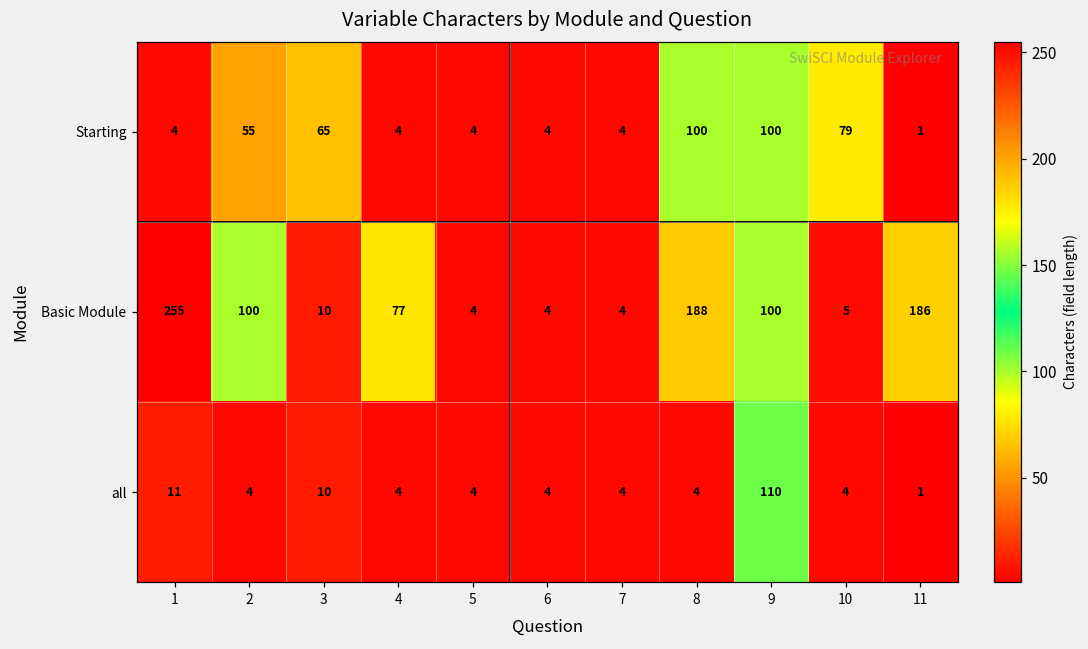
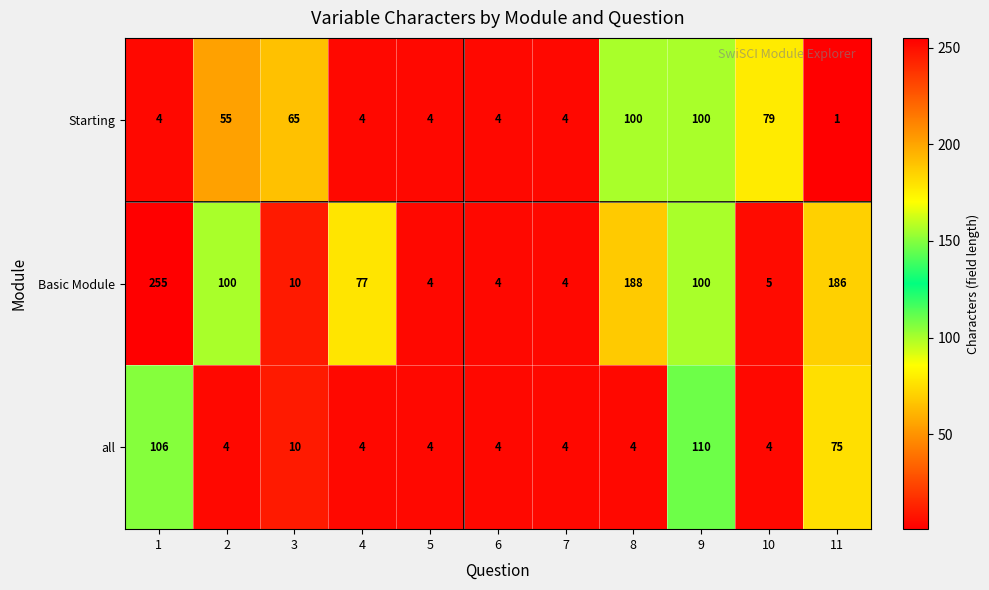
all, 1: 11 -> 106
all, 11: 1 -> 75
